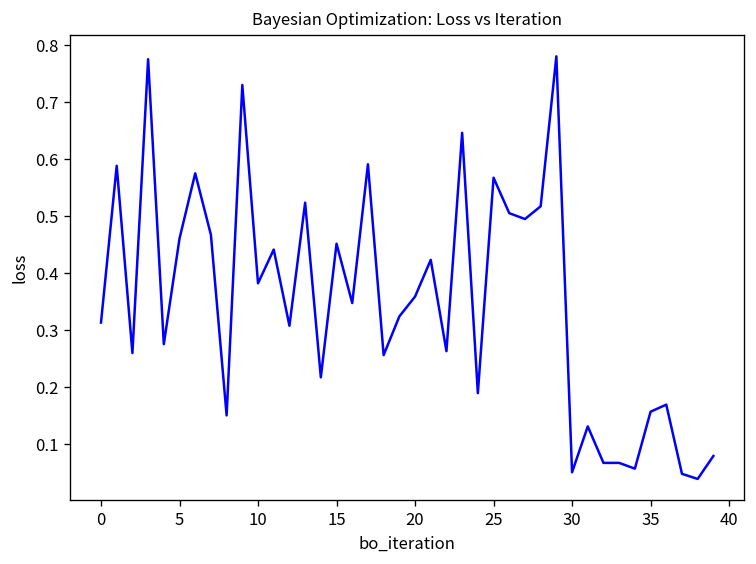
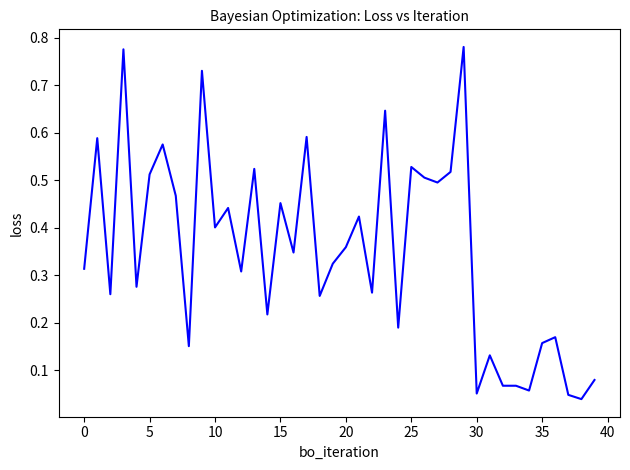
5: 0.46 -> 0.51
10: 0.38 -> 0.40
25: 0.57 -> 0.53
